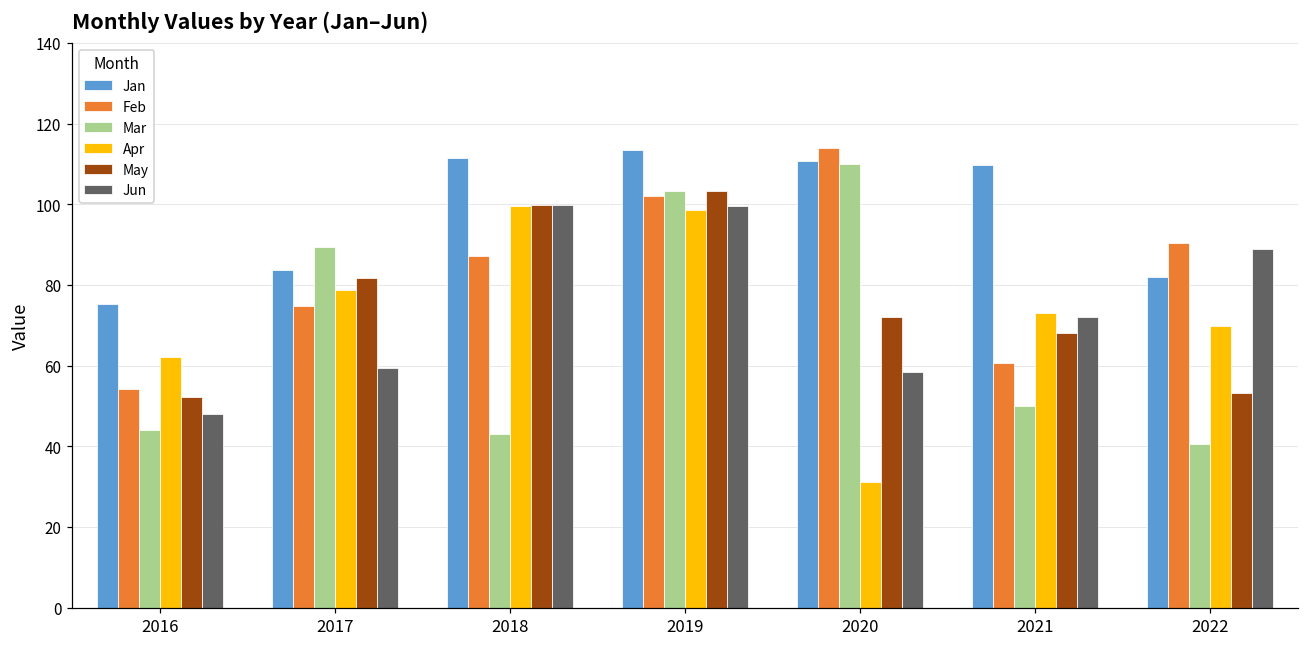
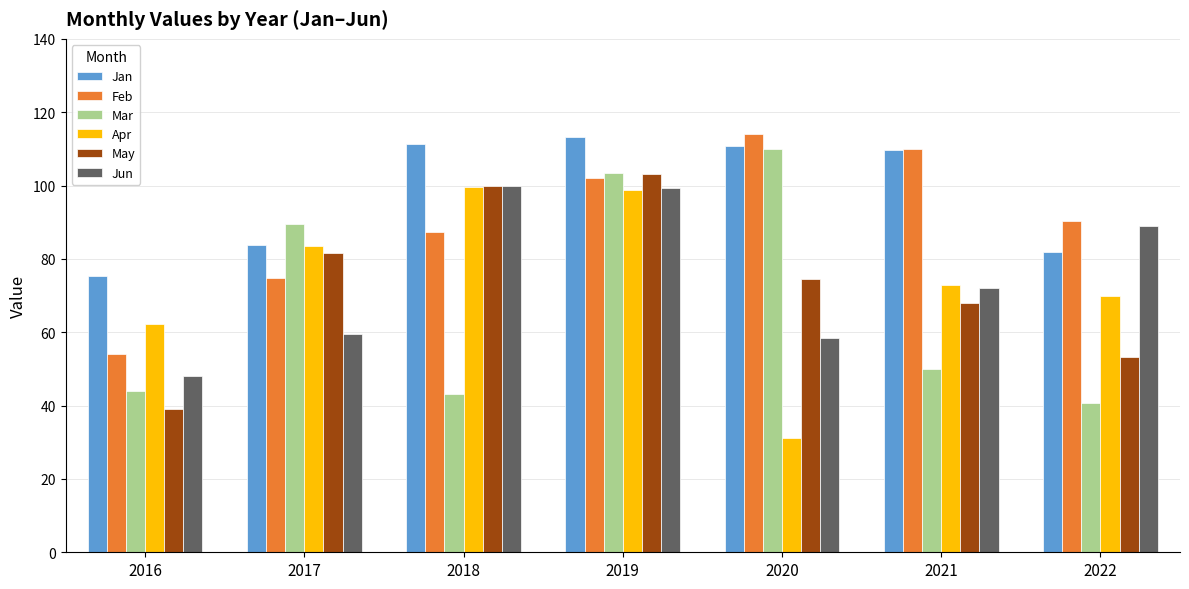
May, 2016: 52 -> 39
Apr, 2017: 79 -> 83
May, 2020: 72 -> 75
Feb, 2021: 61 -> 110
